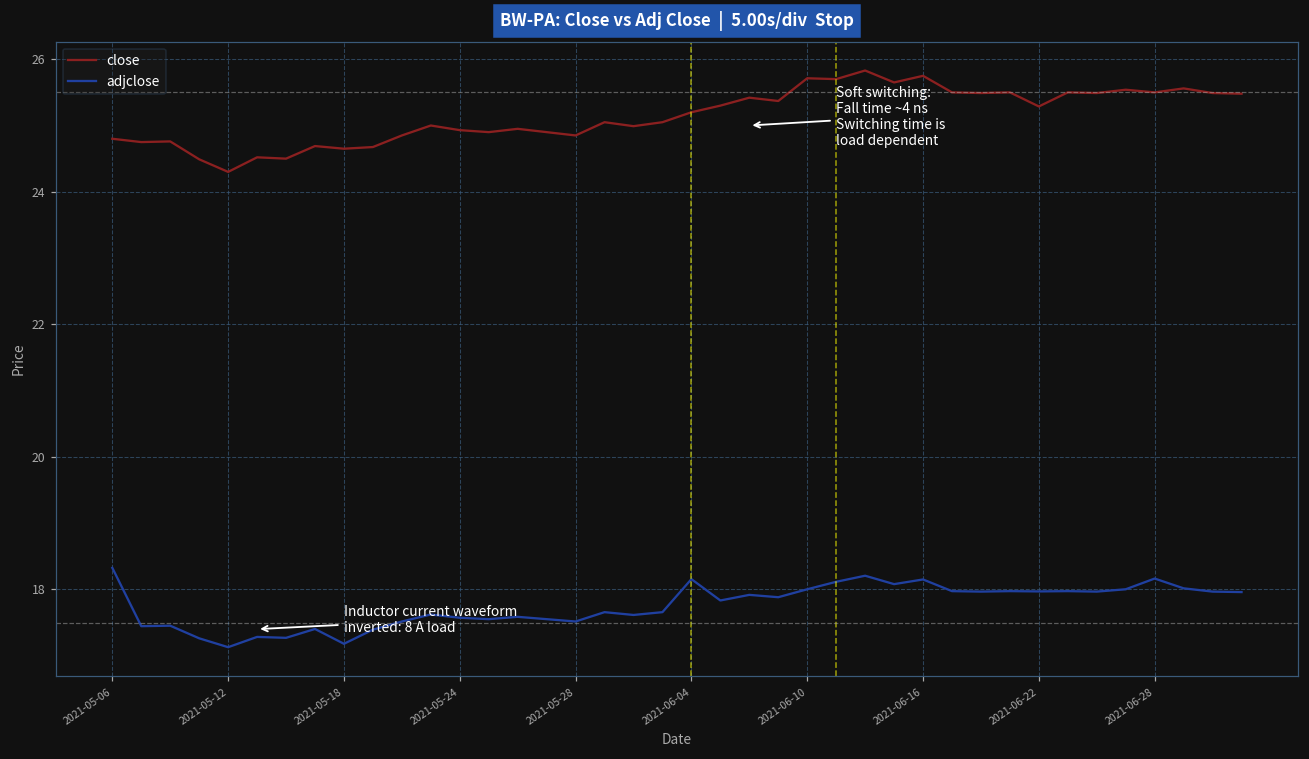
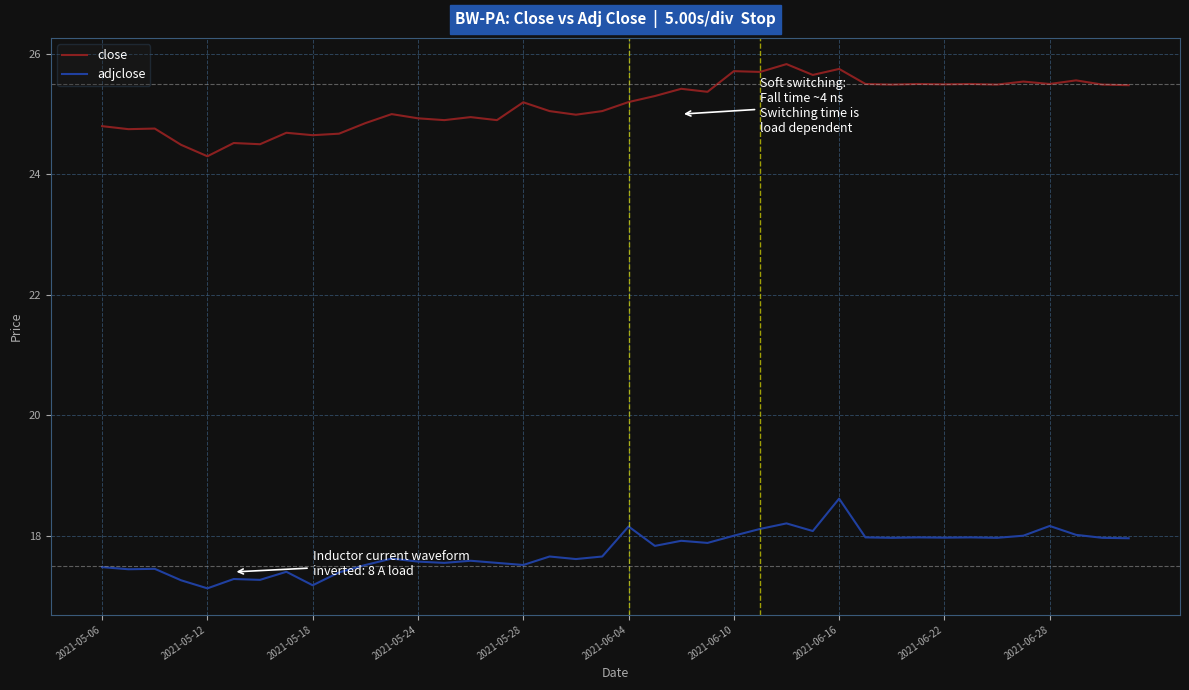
adjclose, 2021-05-06: 18.3 -> 17.5
close, 2021-05-28: 24.9 -> 25.2
adjclose, 2021-06-16: 18.1 -> 18.6
close, 2021-06-22: 25.3 -> 25.5
